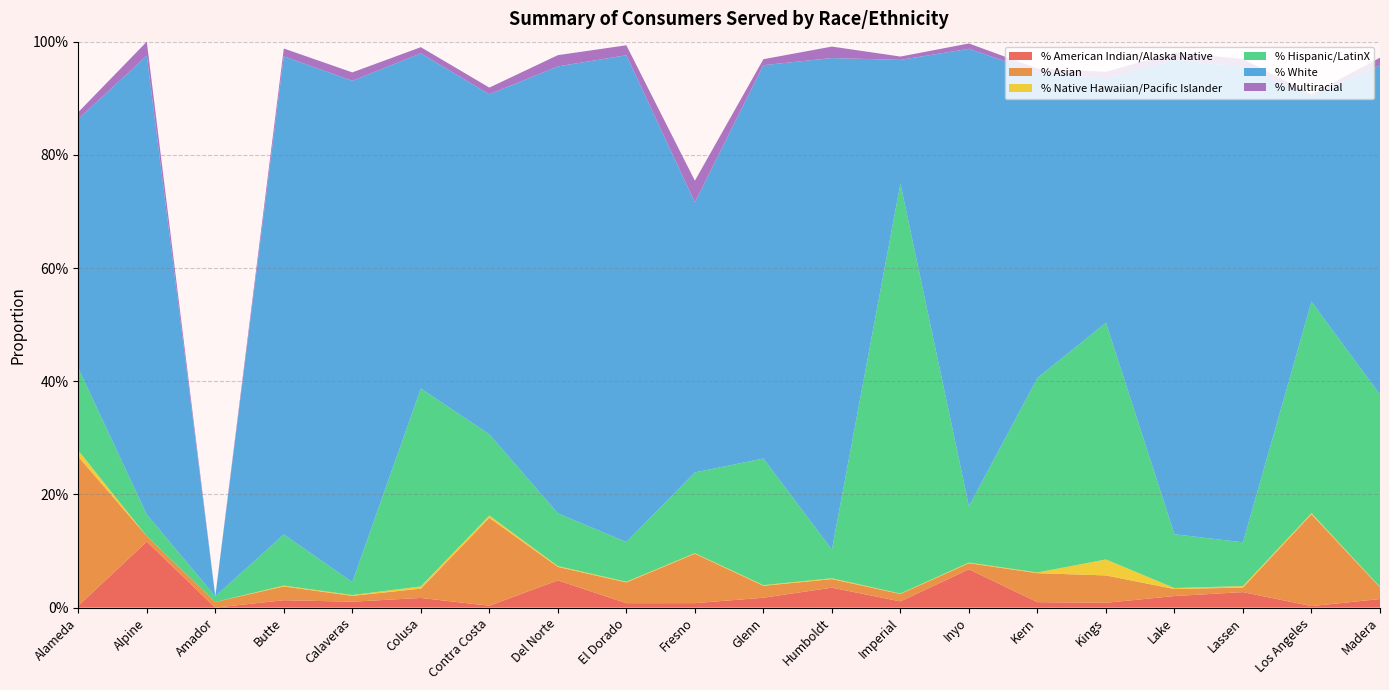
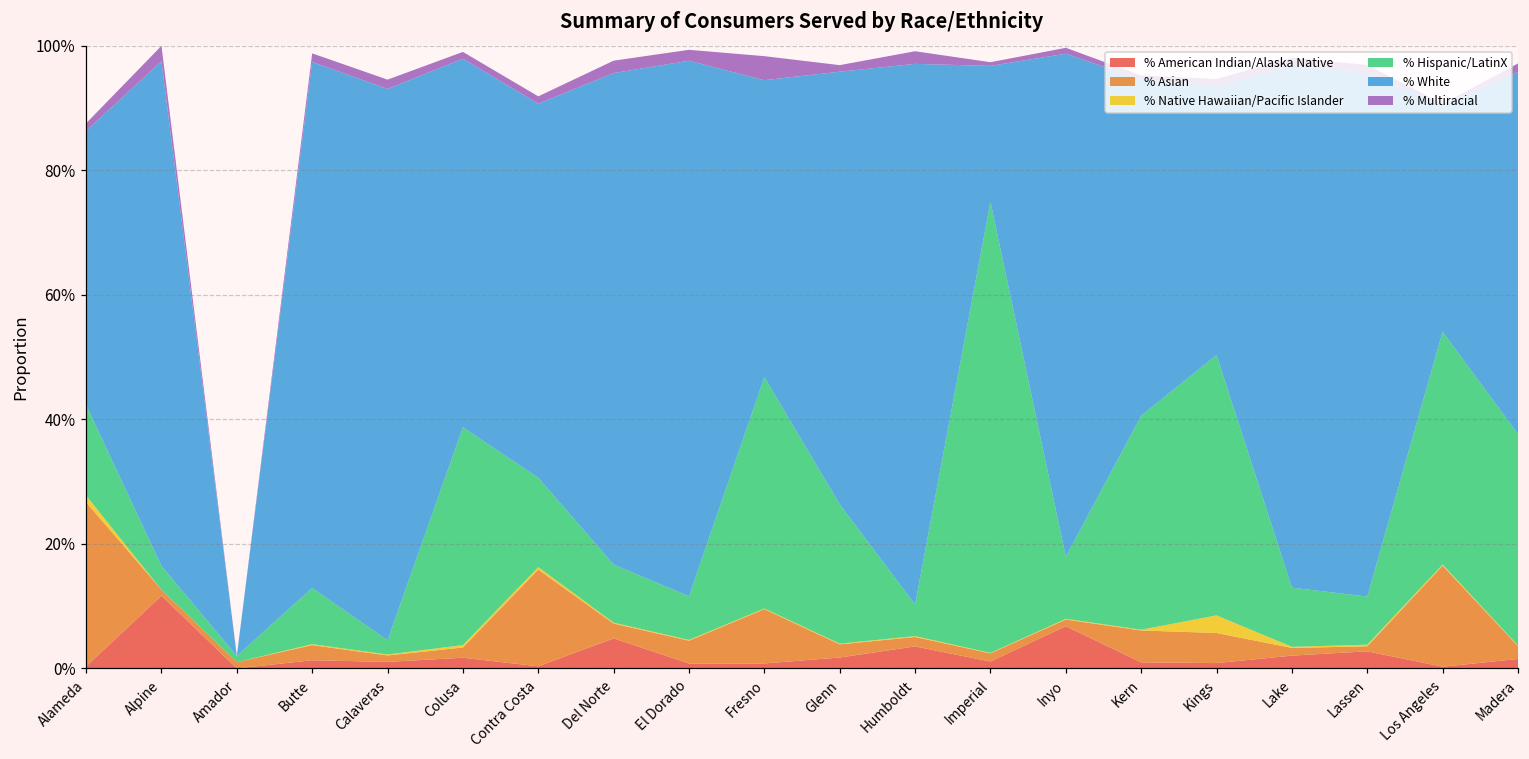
% Hispanic/LatinX, Fresno: 14% -> 37%
